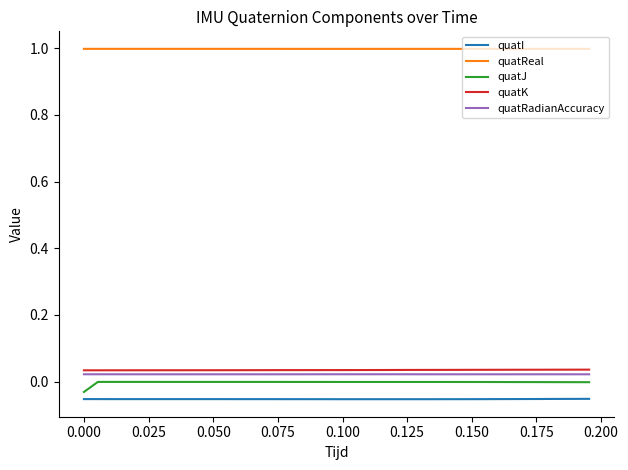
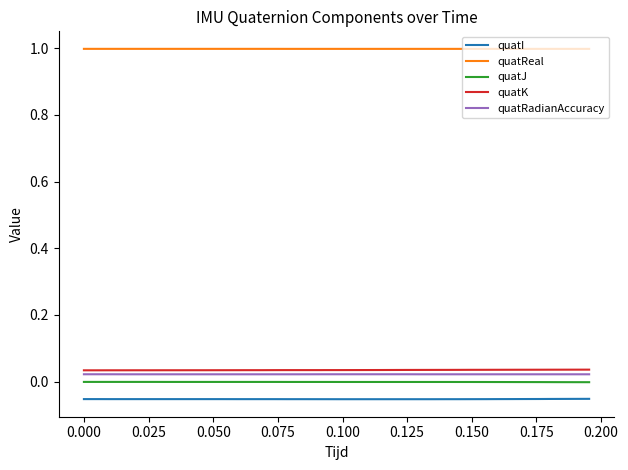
quatJ, 0.000: -0.03 -> 0.00
